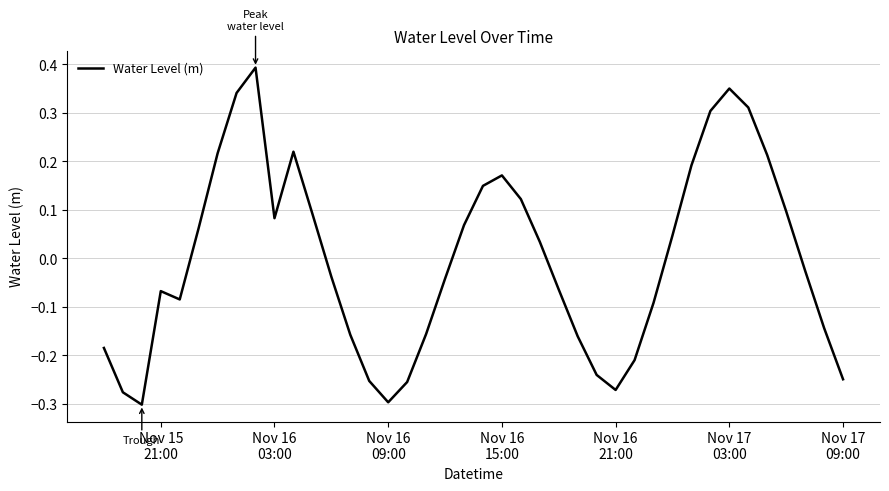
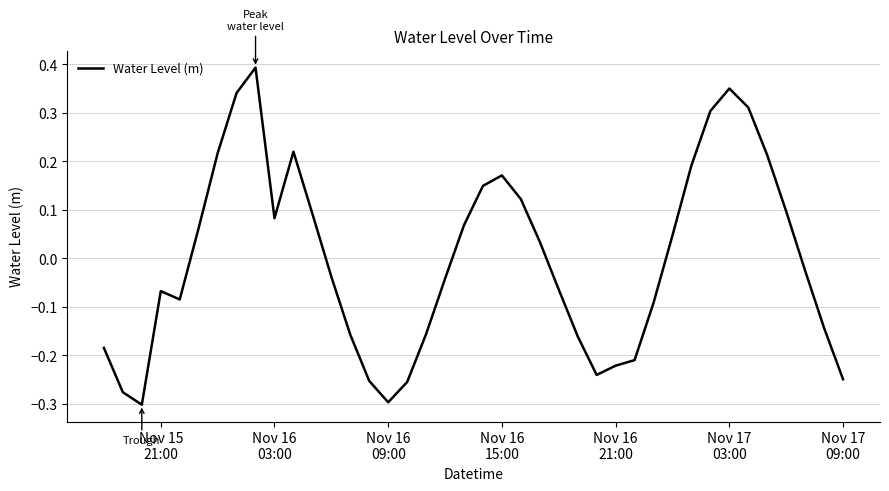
Nov 16 21:00: -0.27 -> -0.22
